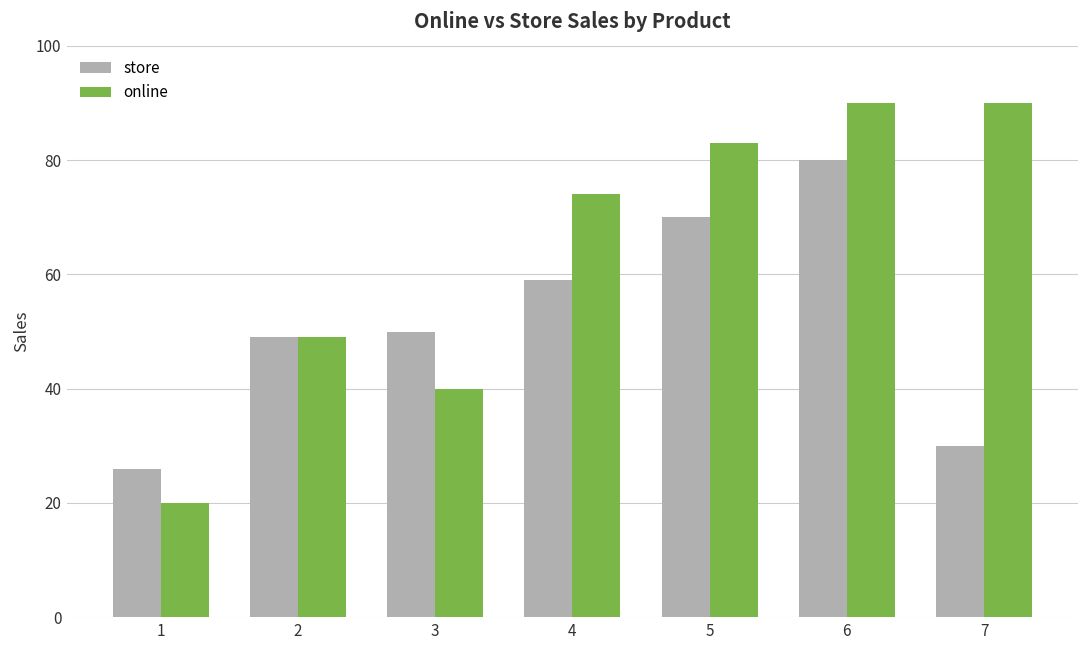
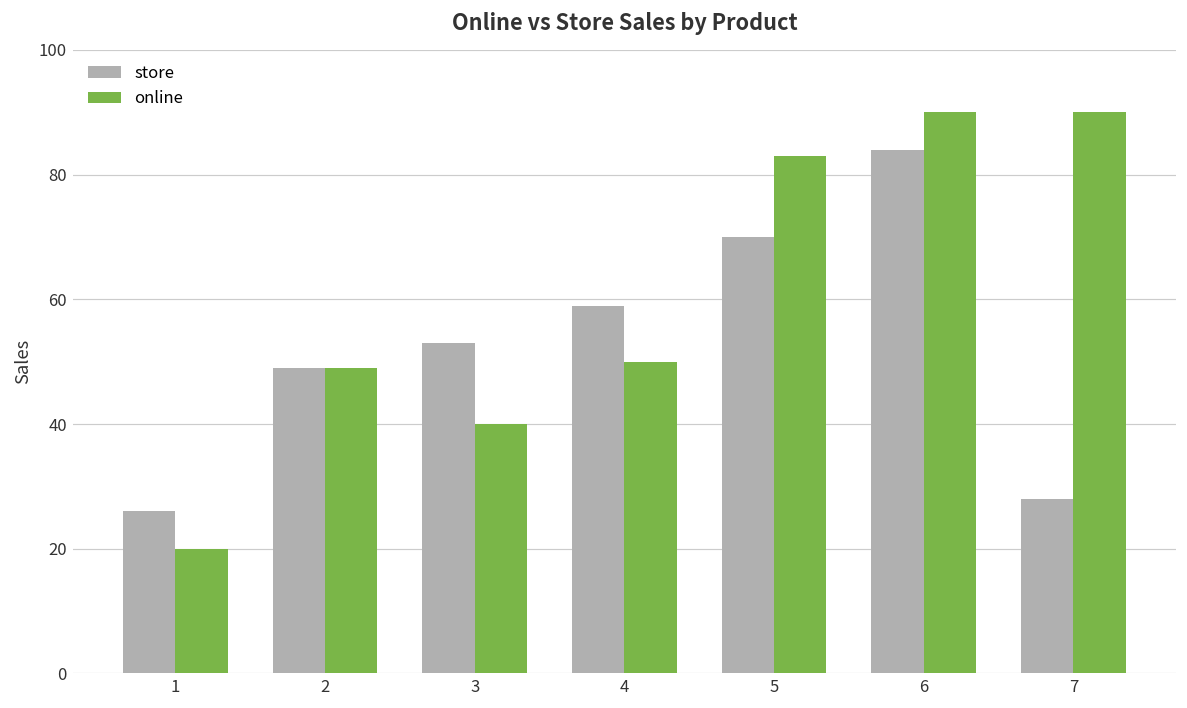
store, 3: 50 -> 53
online, 4: 74 -> 50
store, 6: 80 -> 84
store, 7: 30 -> 28
